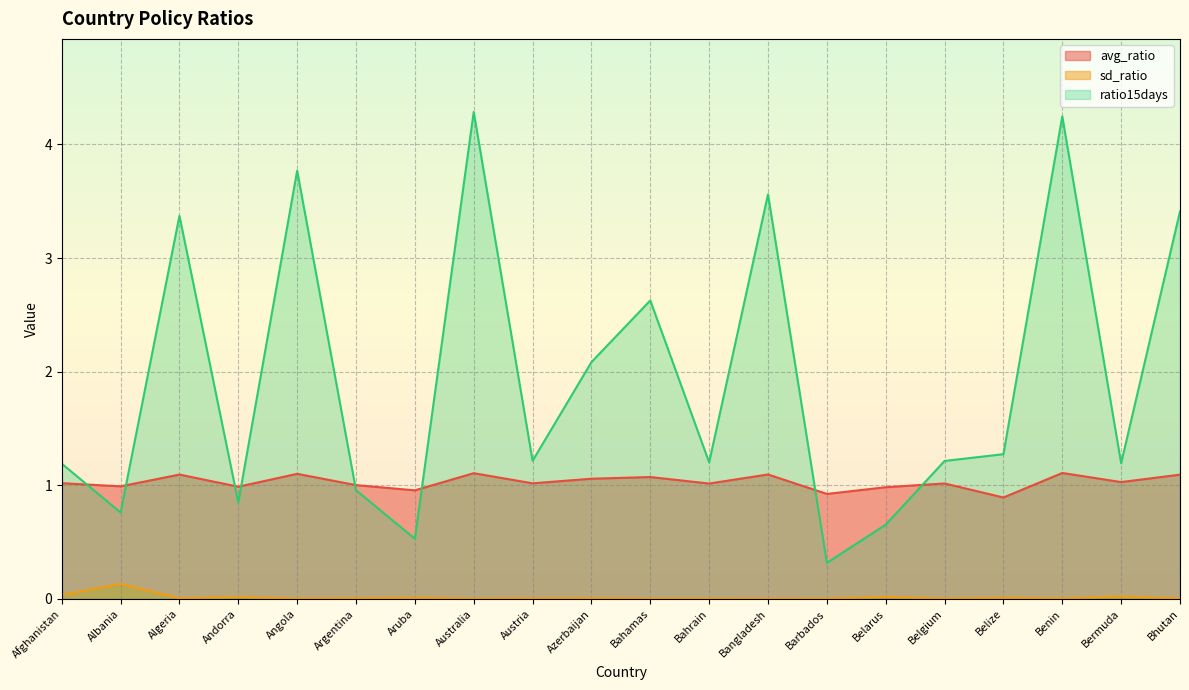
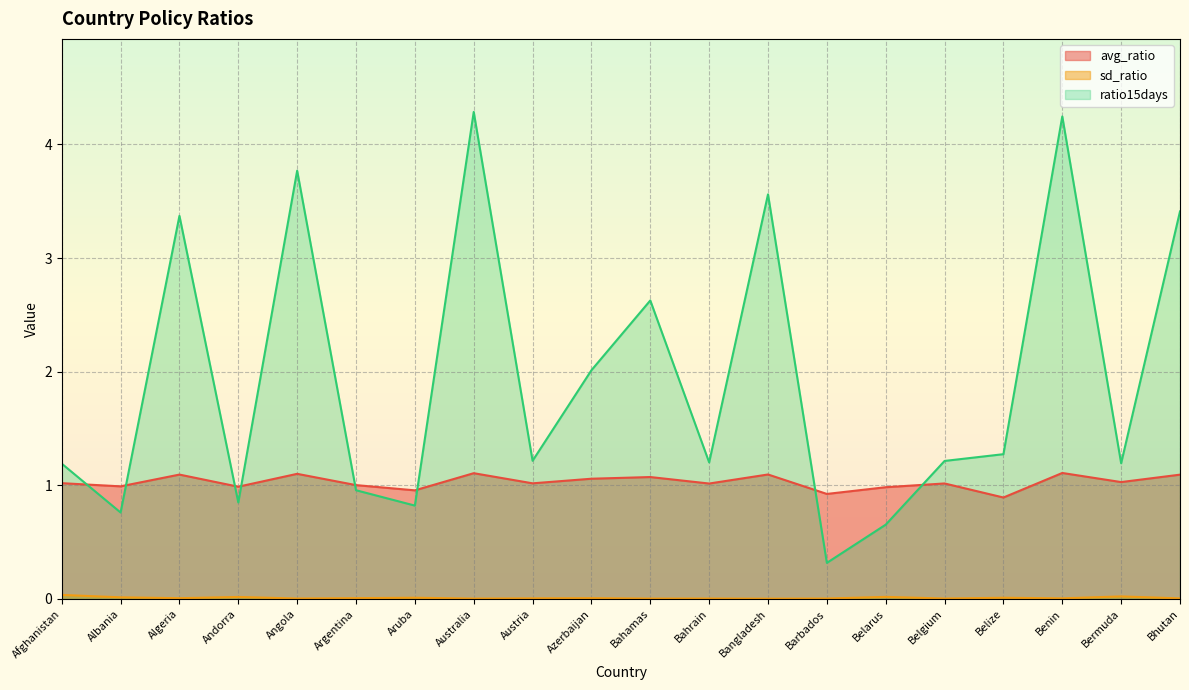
sd_ratio, Albania: 0.13 -> 0.01
ratio15days, Aruba: 0.53 -> 0.82
ratio15days, Azerbaijan: 2.08 -> 2.01
